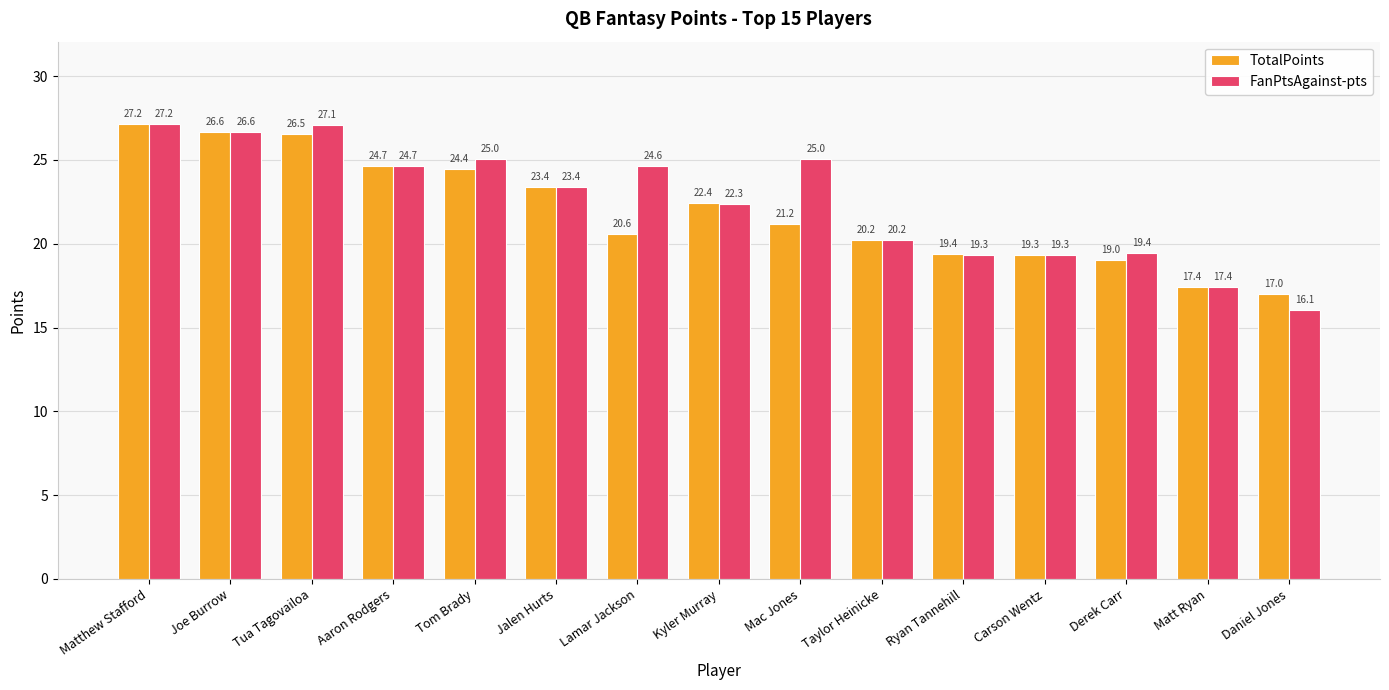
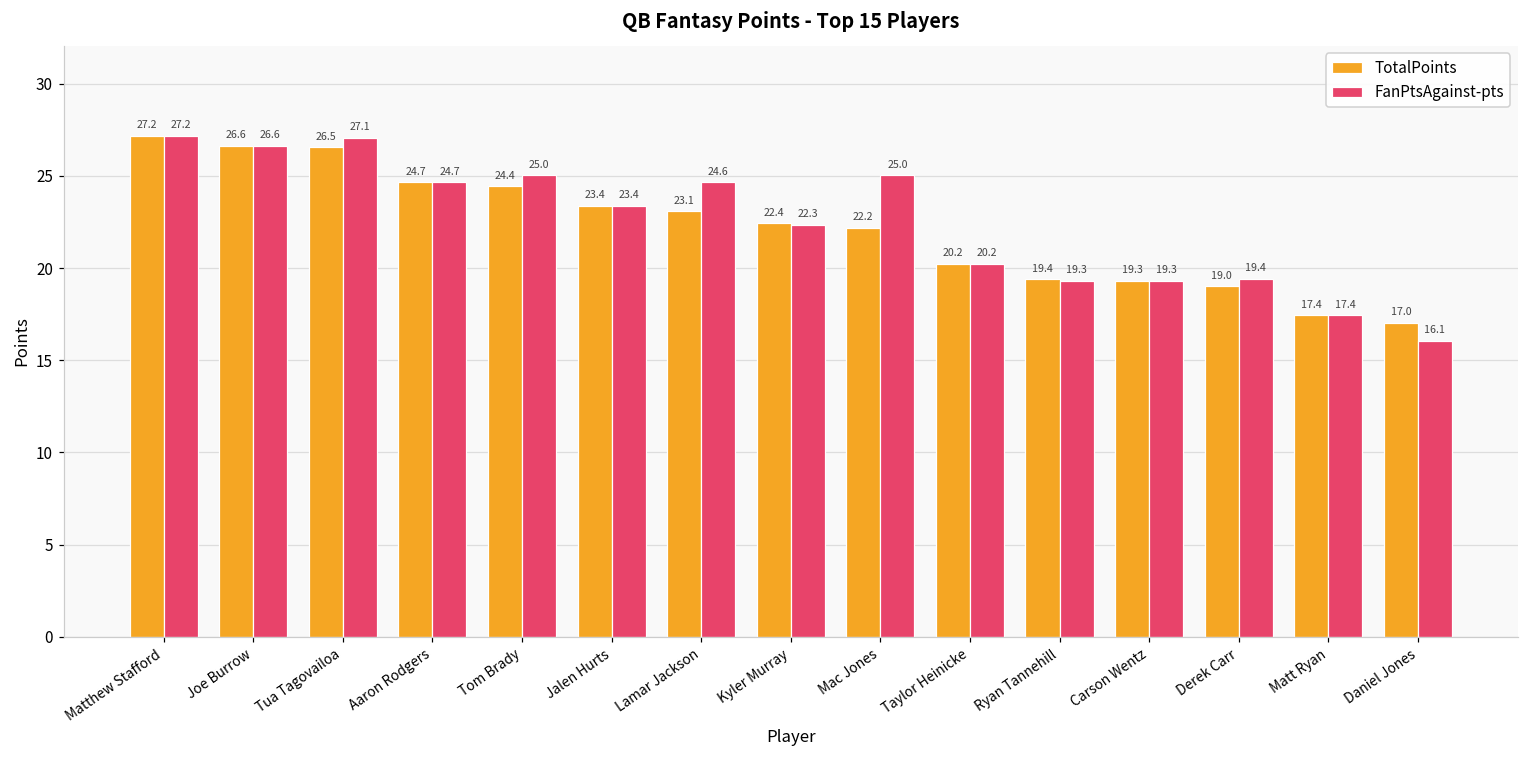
TotalPoints, Lamar Jackson: 20.6 -> 23.1
TotalPoints, Mac Jones: 21.2 -> 22.2
